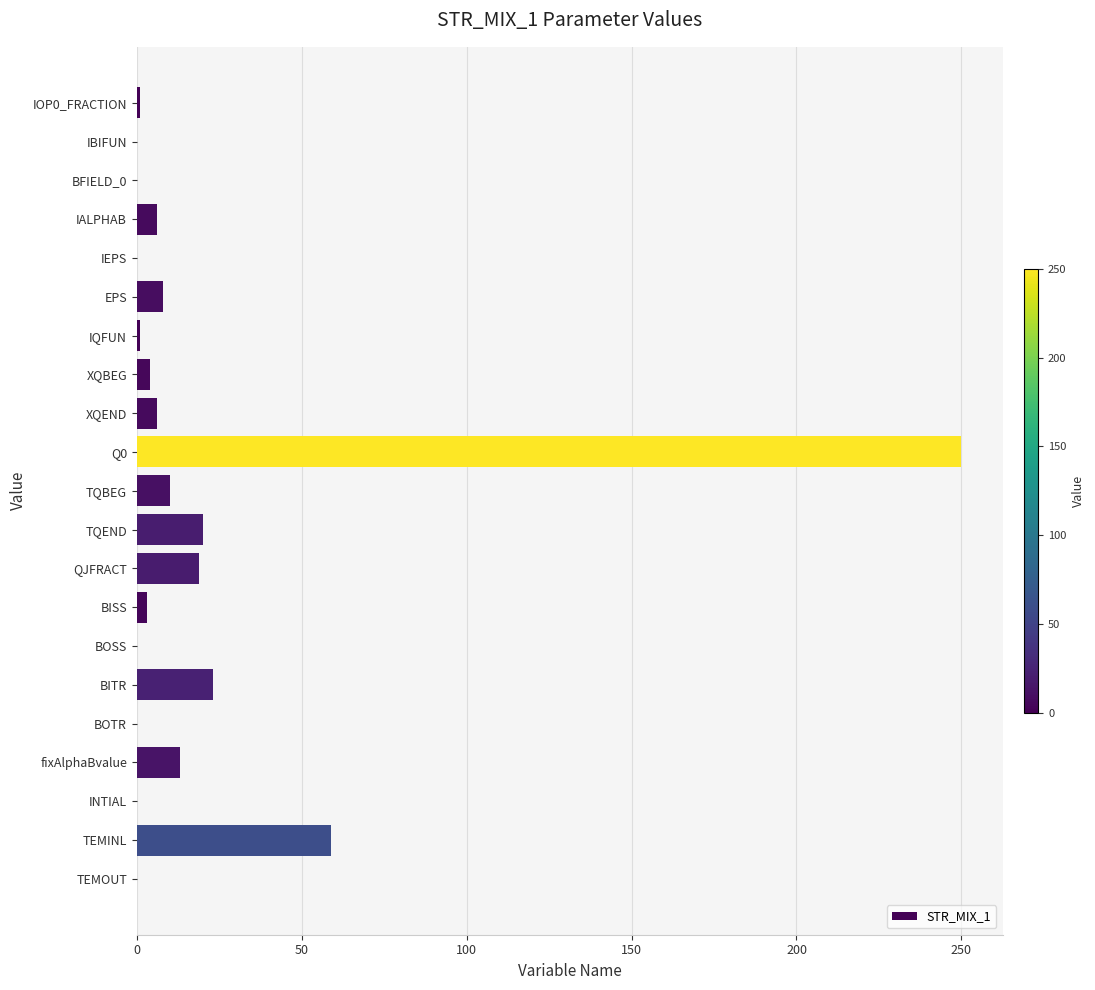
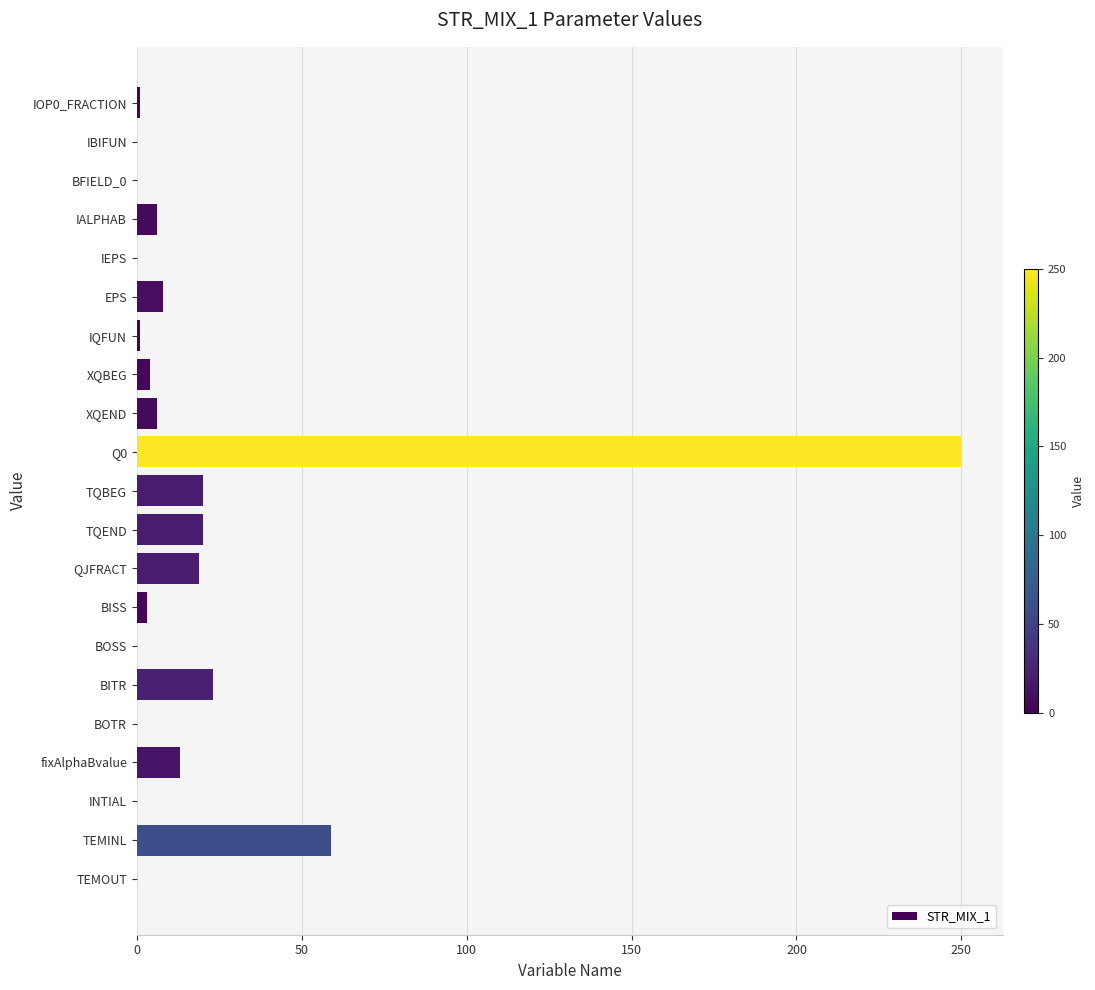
TQBEG: 10 -> 20
